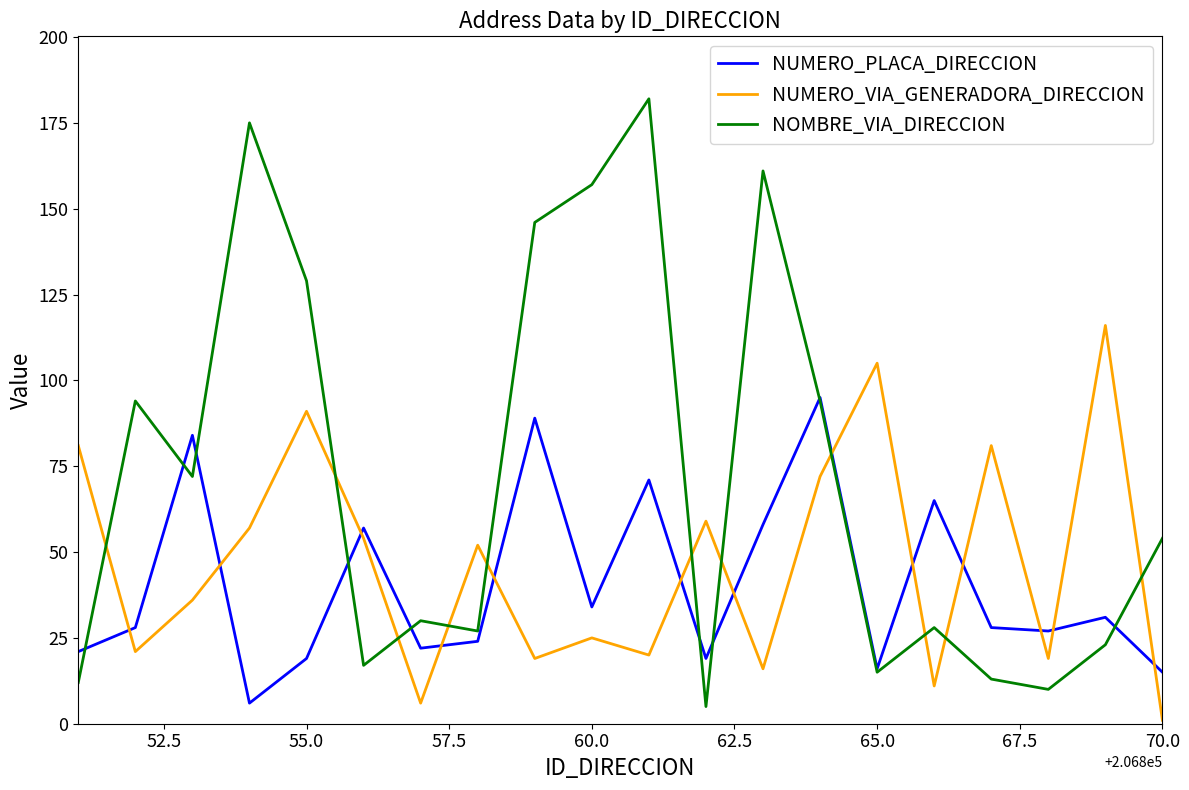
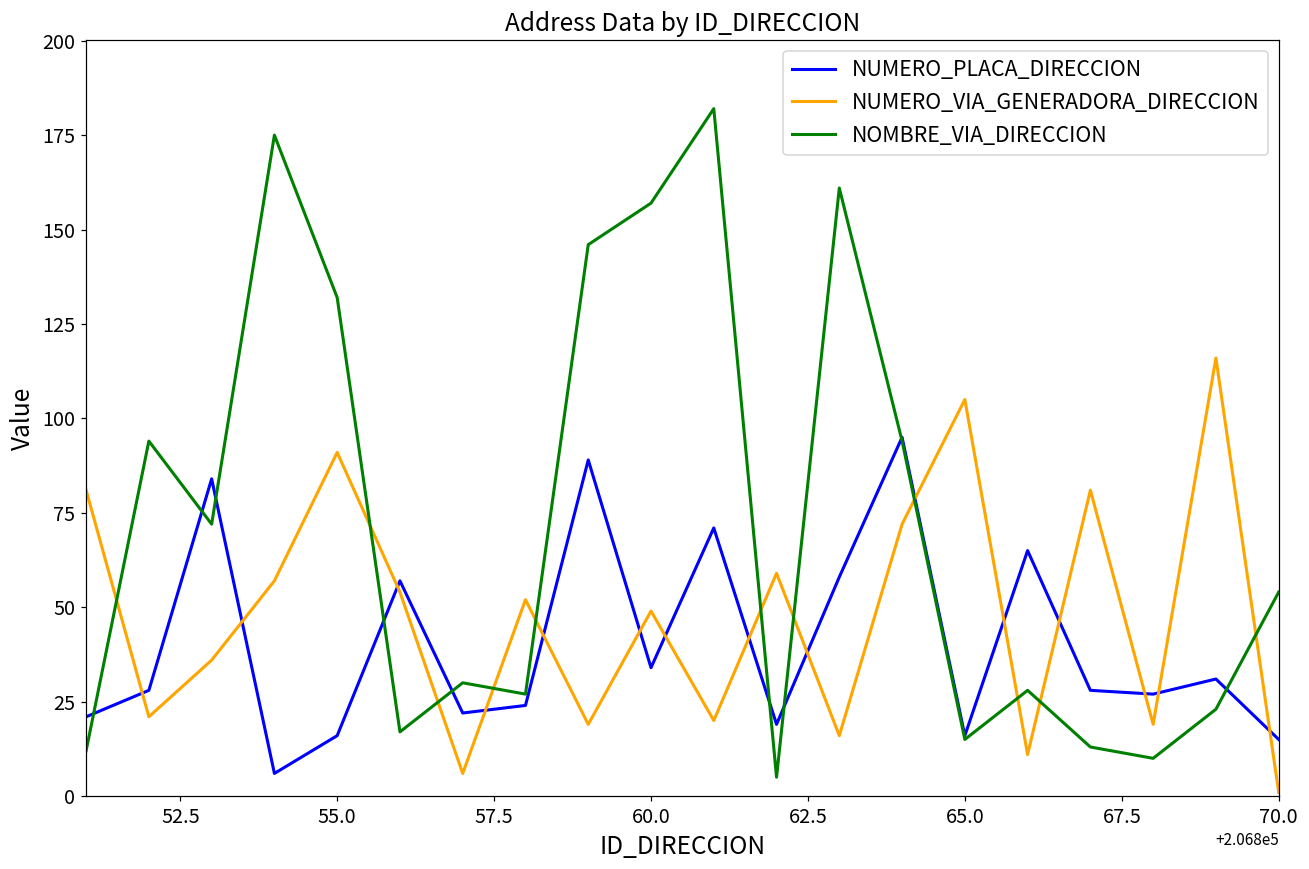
NUMERO_PLACA_DIRECCION, 55.0: 19 -> 16
NOMBRE_VIA_DIRECCION, 55.0: 129 -> 132
NUMERO_VIA_GENERADORA_DIRECCION, 60.0: 25 -> 49
